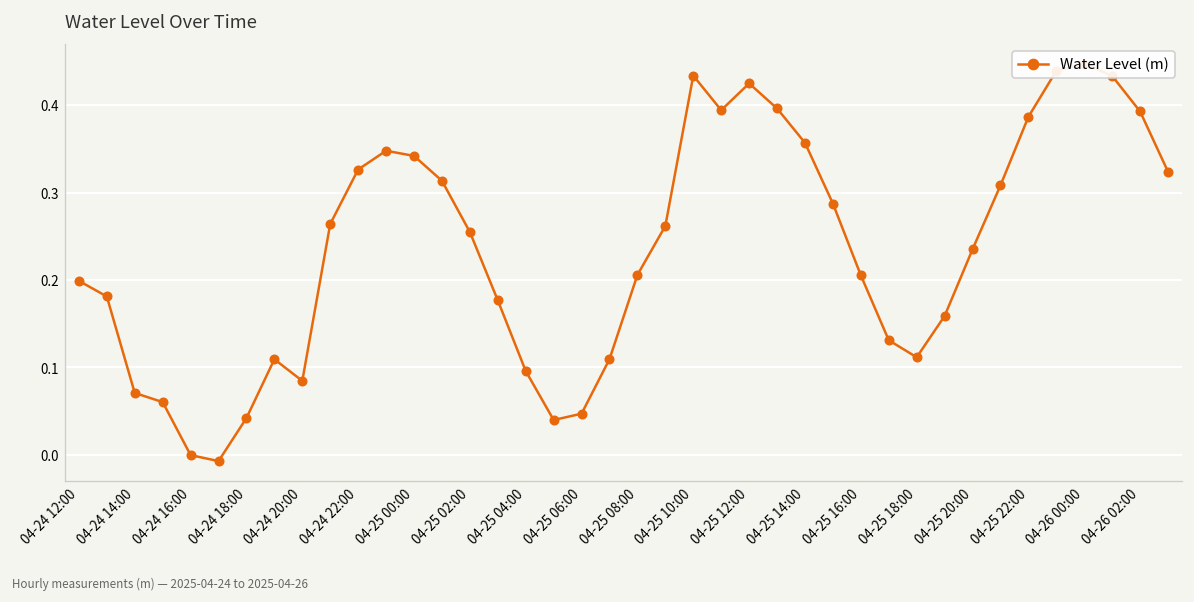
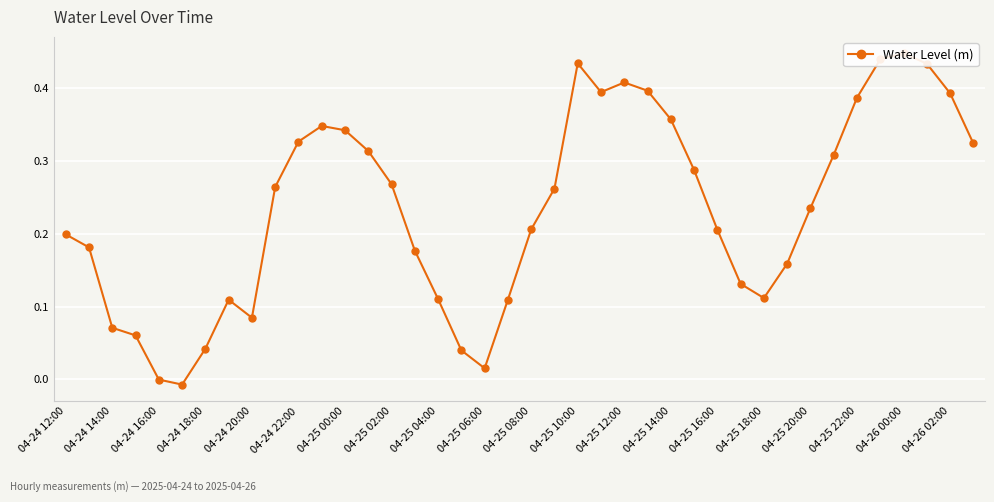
04-25 02:00: 0.26 -> 0.27
04-25 04:00: 0.10 -> 0.11
04-25 06:00: 0.05 -> 0.02
04-25 12:00: 0.43 -> 0.41
